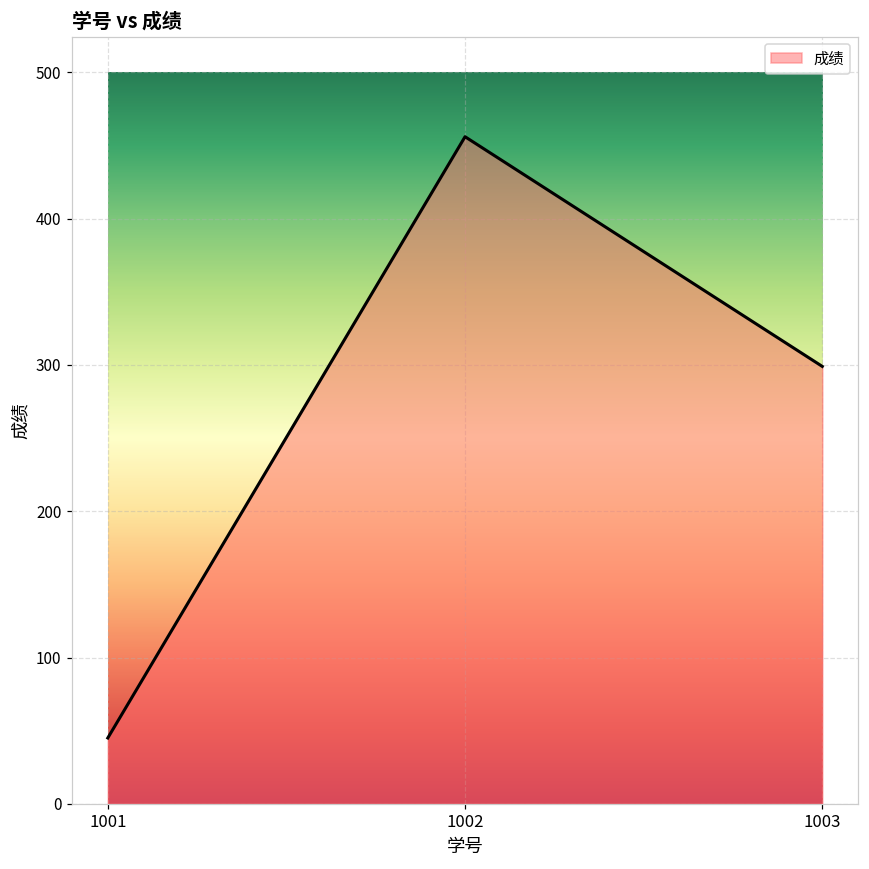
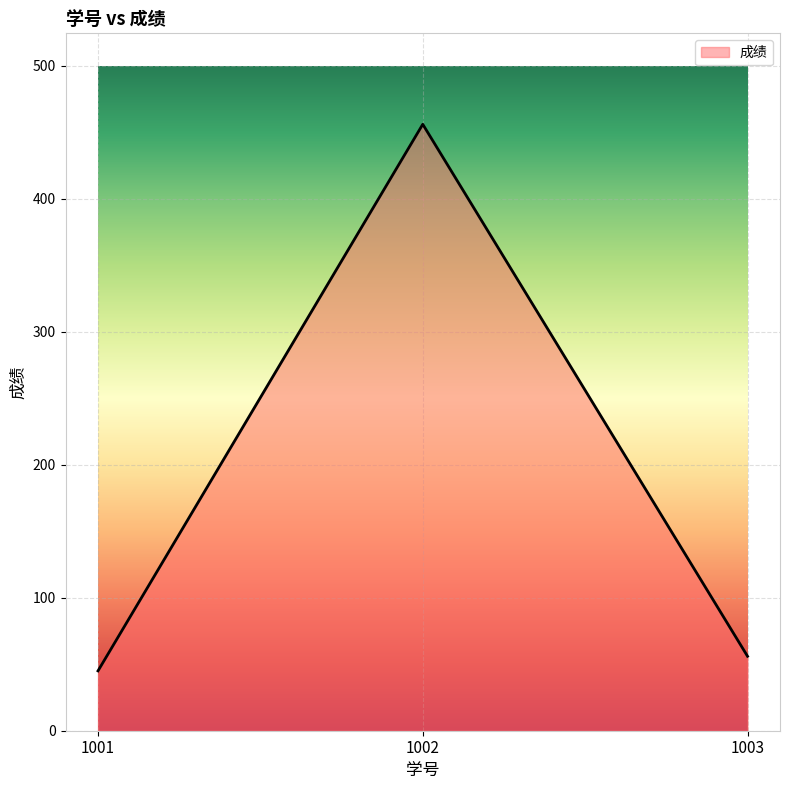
1003: 299 -> 56
